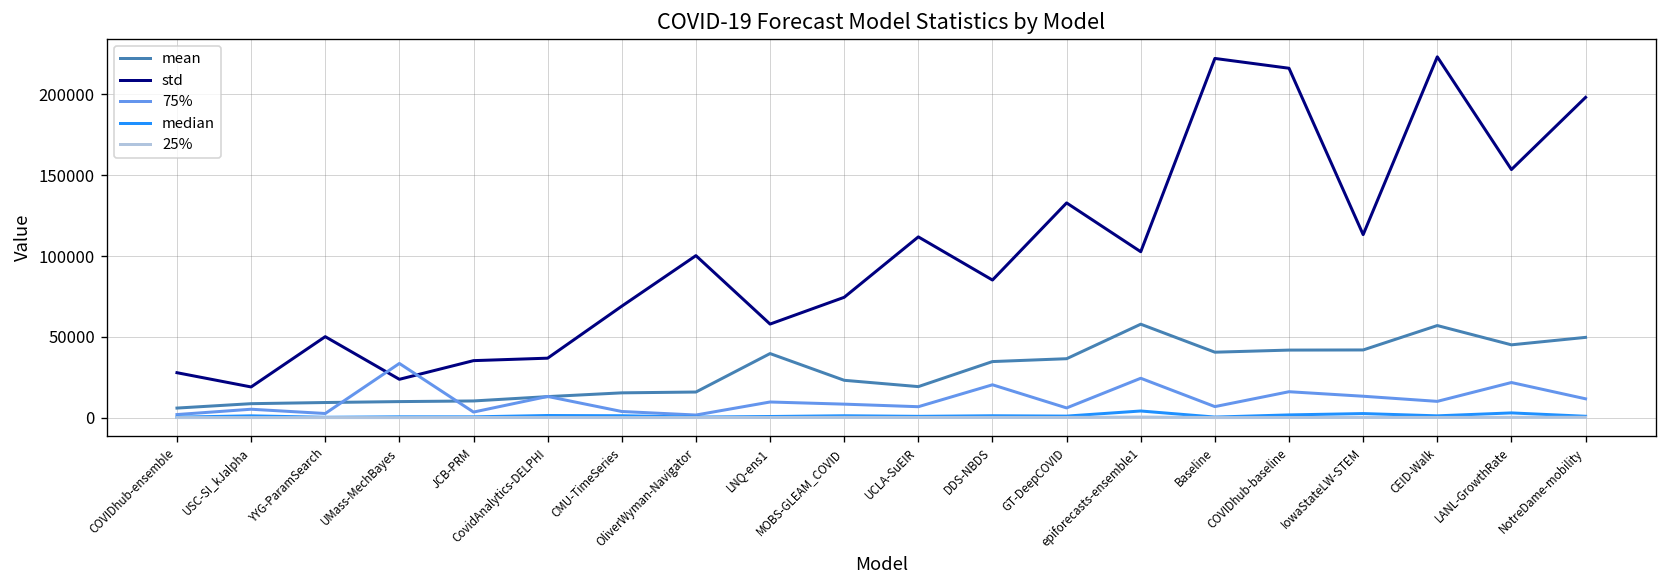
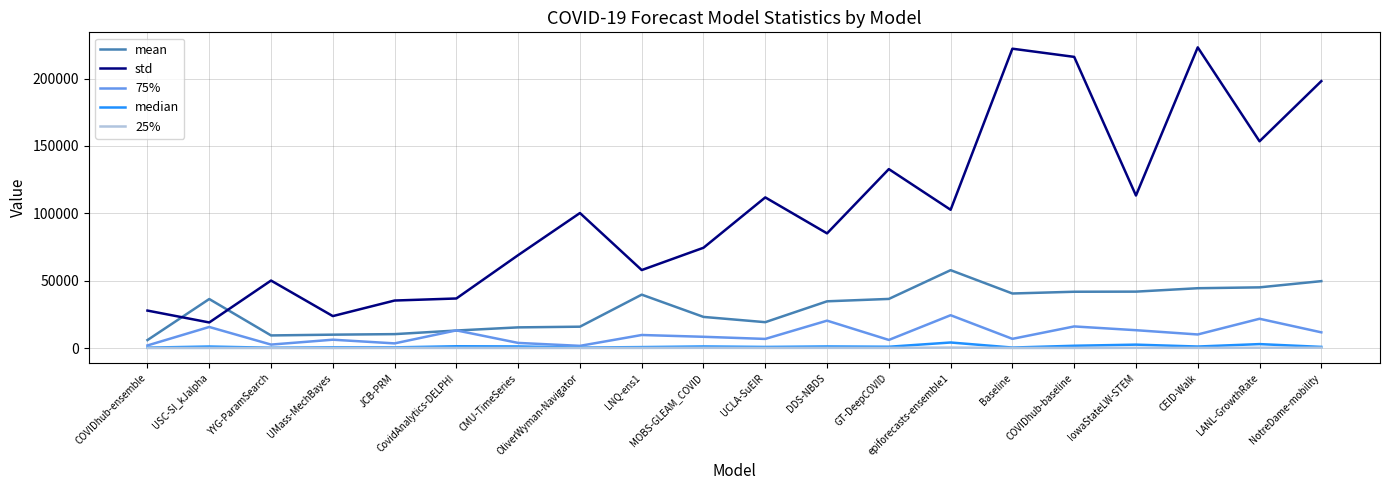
mean, USC-SI_kJalpha: 9000 -> 36000
75%, USC-SI_kJalpha: 5000 -> 16000
75%, UMass-MechBayes: 34000 -> 6000
mean, CEID-Walk: 57000 -> 44000
